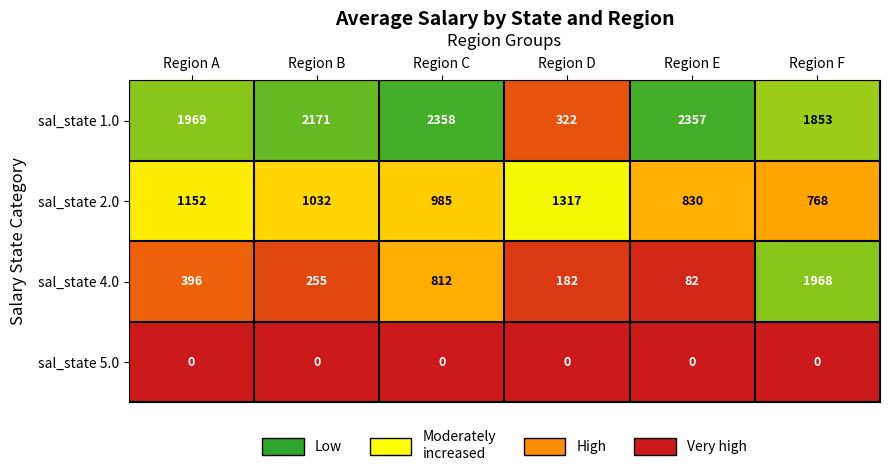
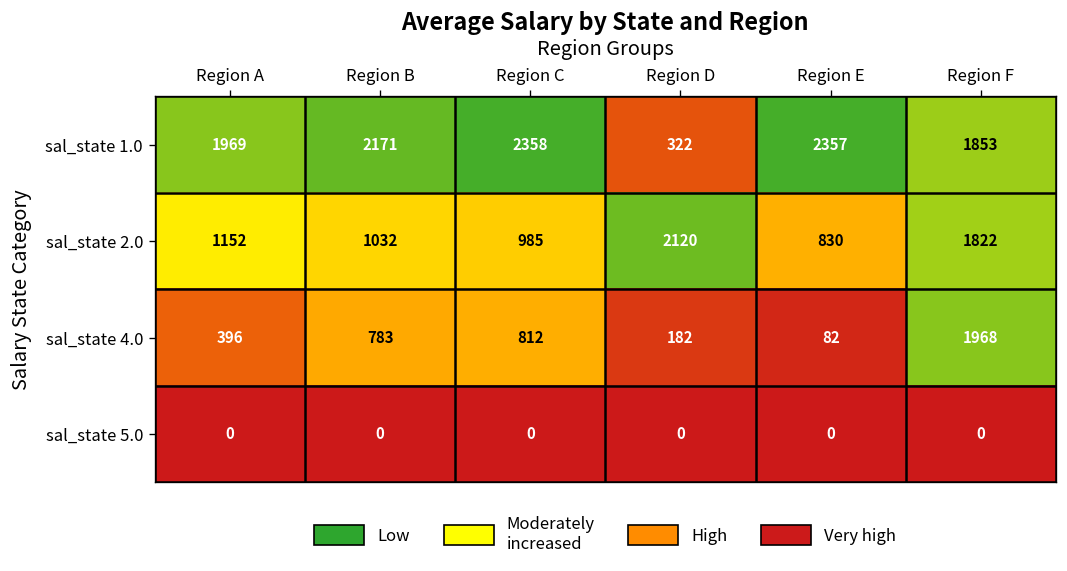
sal_state 2.0, Region D: 1317 -> 2120
sal_state 2.0, Region F: 768 -> 1822
sal_state 4.0, Region B: 255 -> 783
